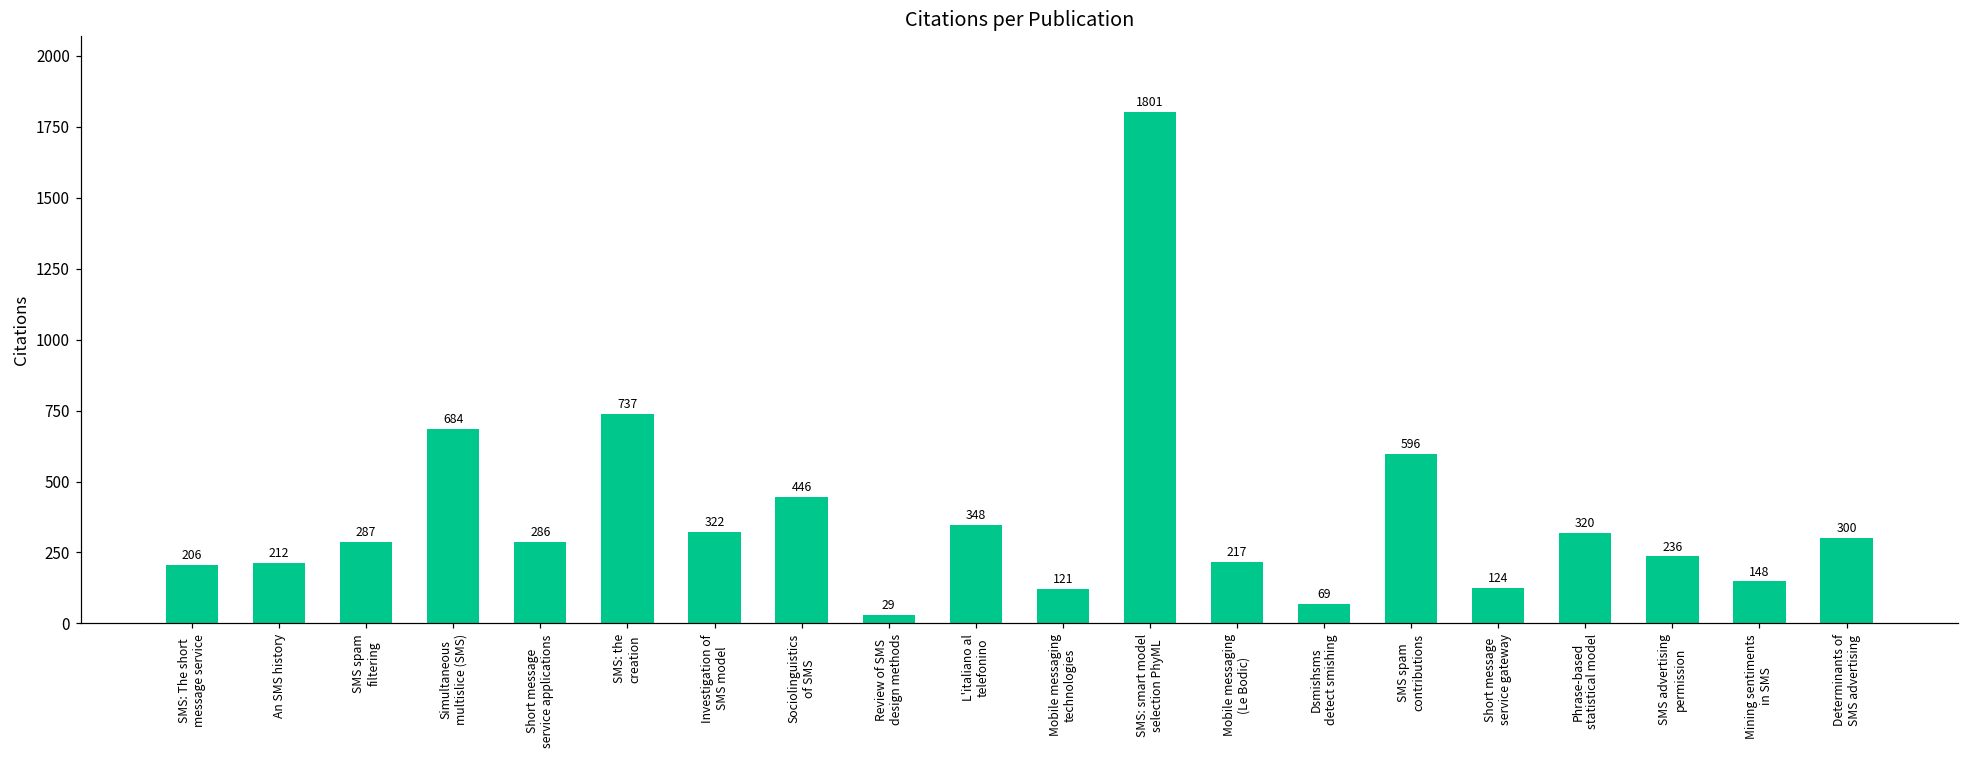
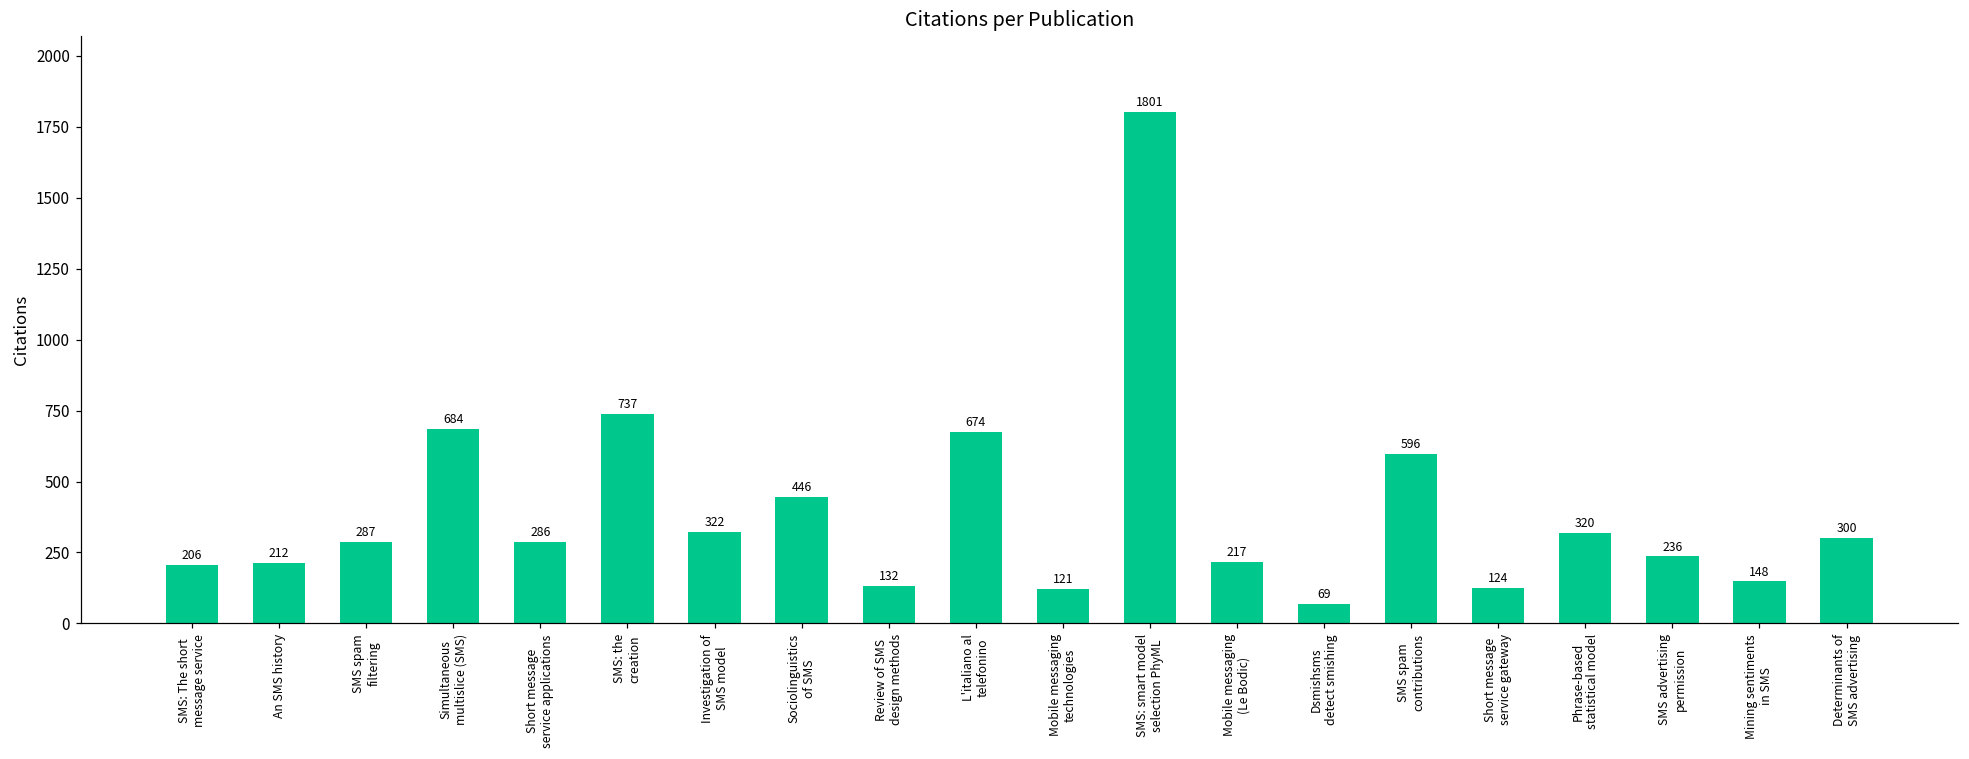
Review of SMS design methods: 29 -> 132
L'italiano al telefonino: 348 -> 674
